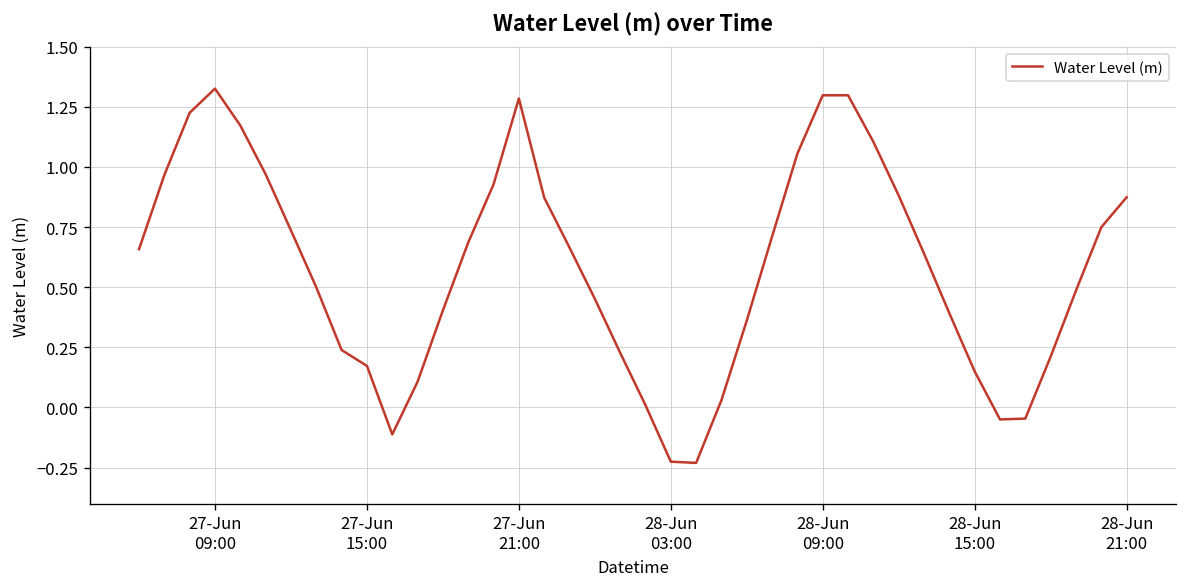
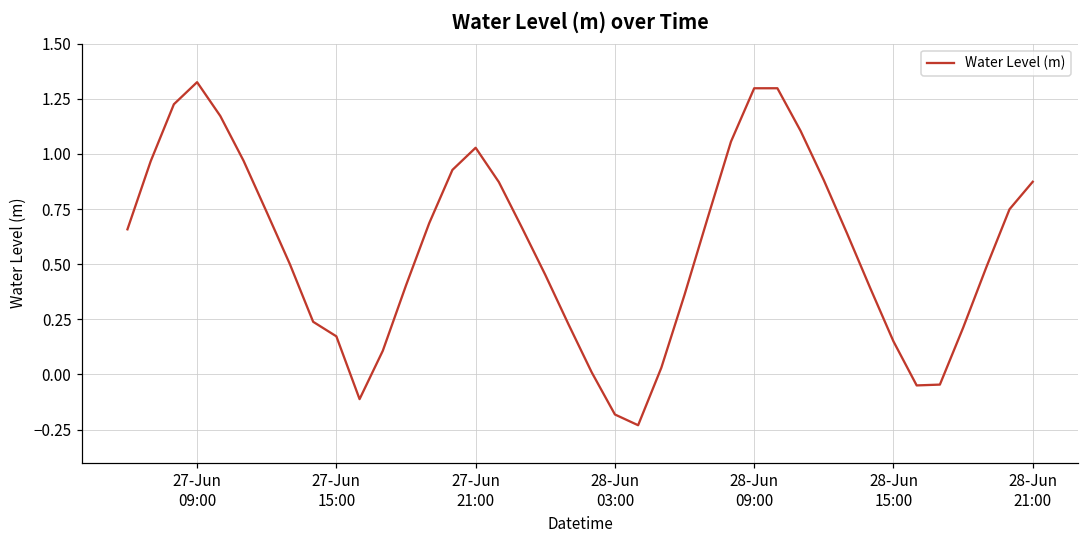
27-Jun 21:00: 1.28 -> 1.03
28-Jun 03:00: -0.23 -> -0.18
